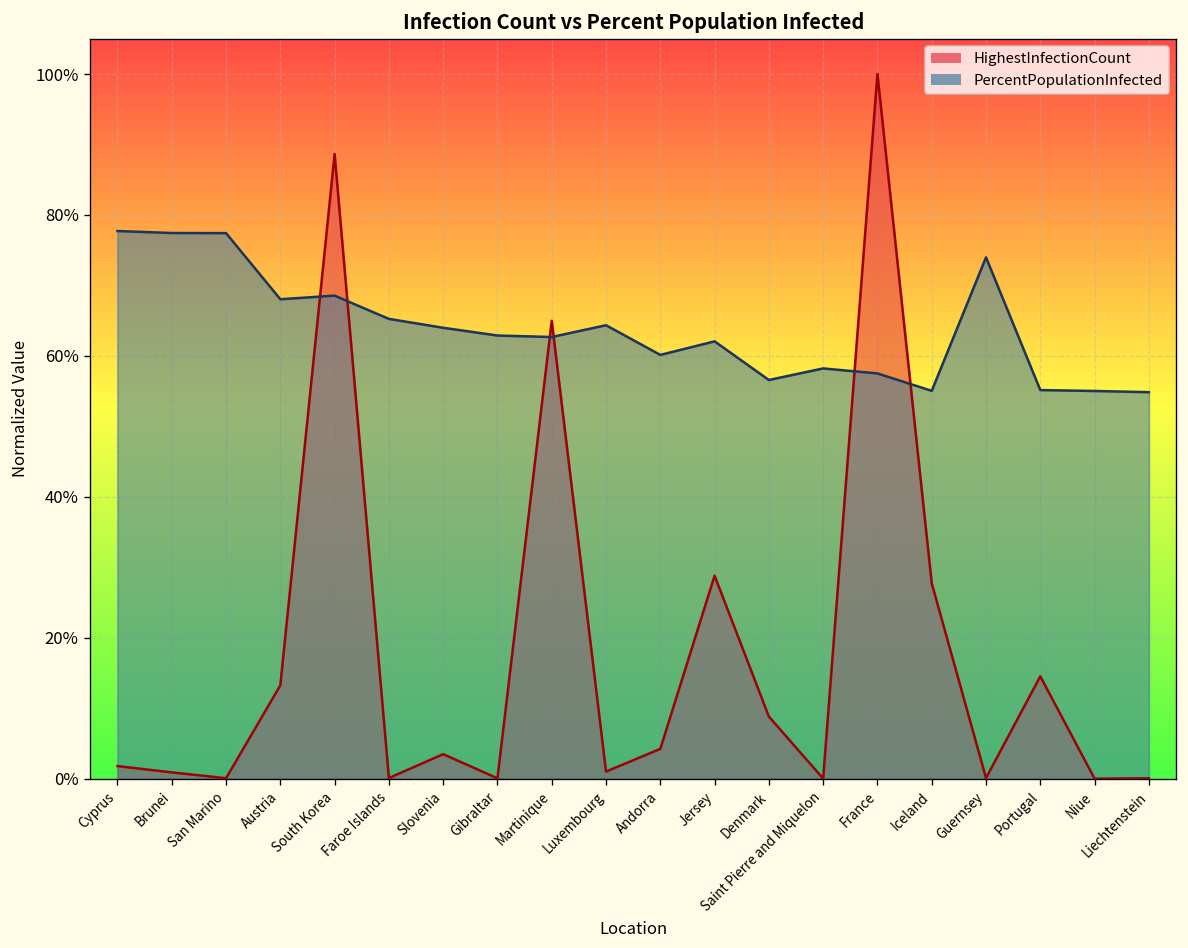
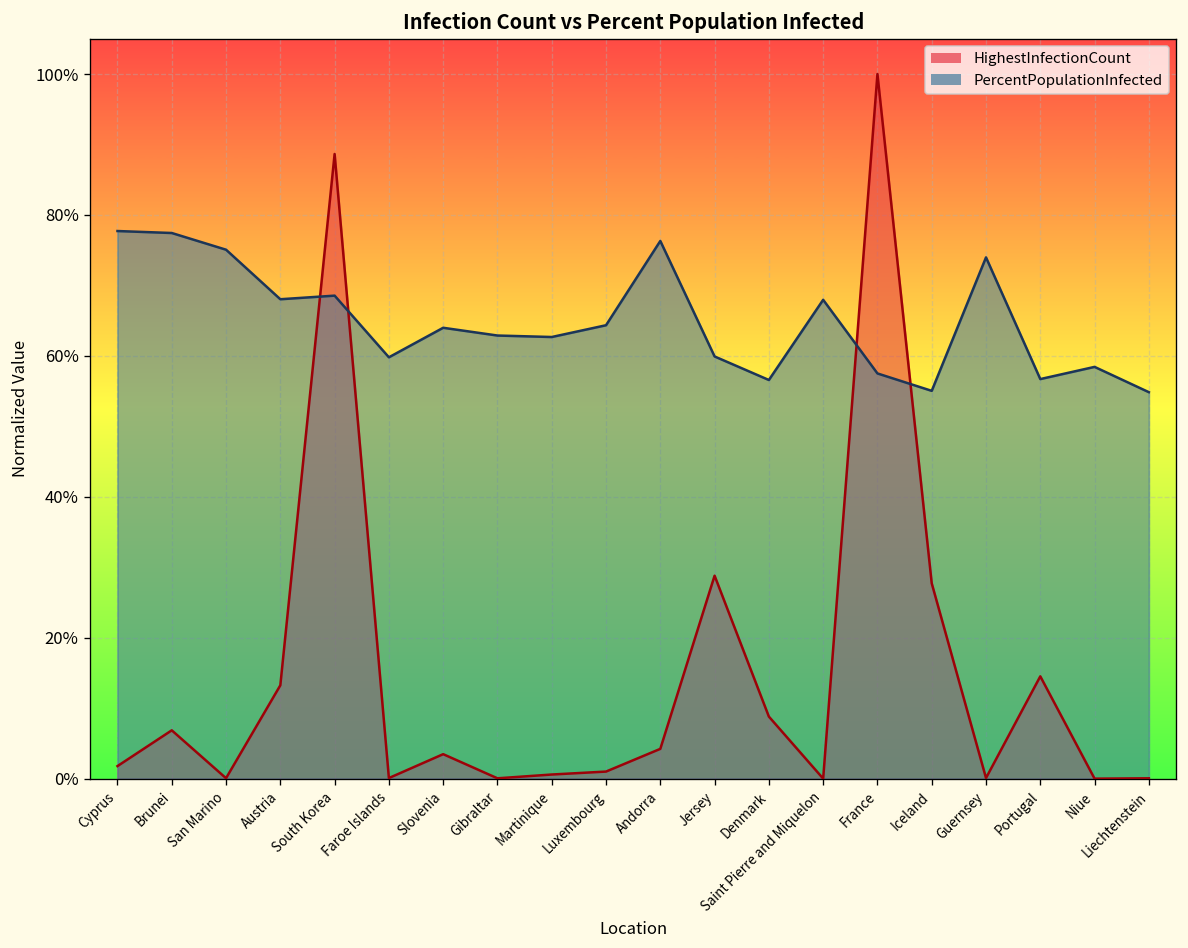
HighestInfectionCount, Brunei: 1% -> 7%
PercentPopulationInfected, San Marino: 77% -> 75%
PercentPopulationInfected, Faroe Islands: 65% -> 60%
HighestInfectionCount, Martinique: 65% -> 1%
PercentPopulationInfected, Andorra: 60% -> 76%
PercentPopulationInfected, Jersey: 62% -> 60%
PercentPopulationInfected, Saint Pierre and Miquelon: 58% -> 68%
PercentPopulationInfected, Portugal: 55% -> 57%
PercentPopulationInfected, Niue: 55% -> 58%
